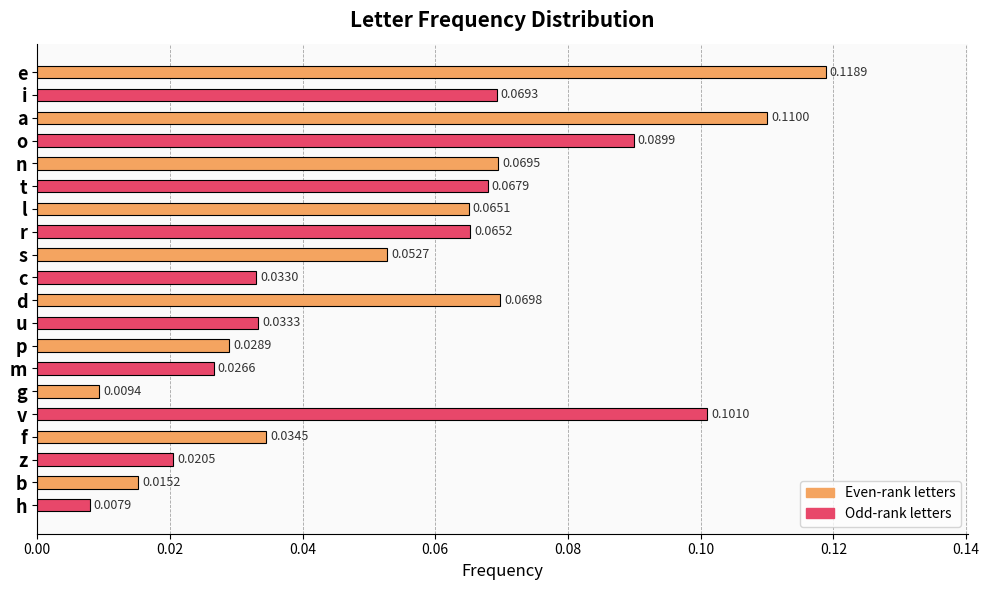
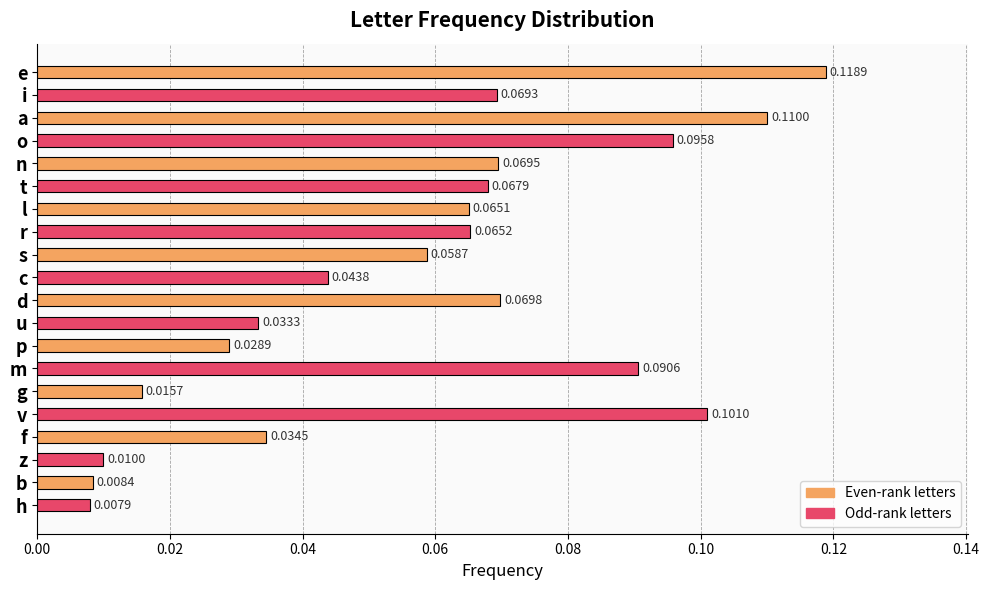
o: 0.0899 -> 0.0958
s: 0.0527 -> 0.0587
c: 0.0330 -> 0.0438
m: 0.0266 -> 0.0906
g: 0.0094 -> 0.0157
z: 0.0205 -> 0.0100
b: 0.0152 -> 0.0084
